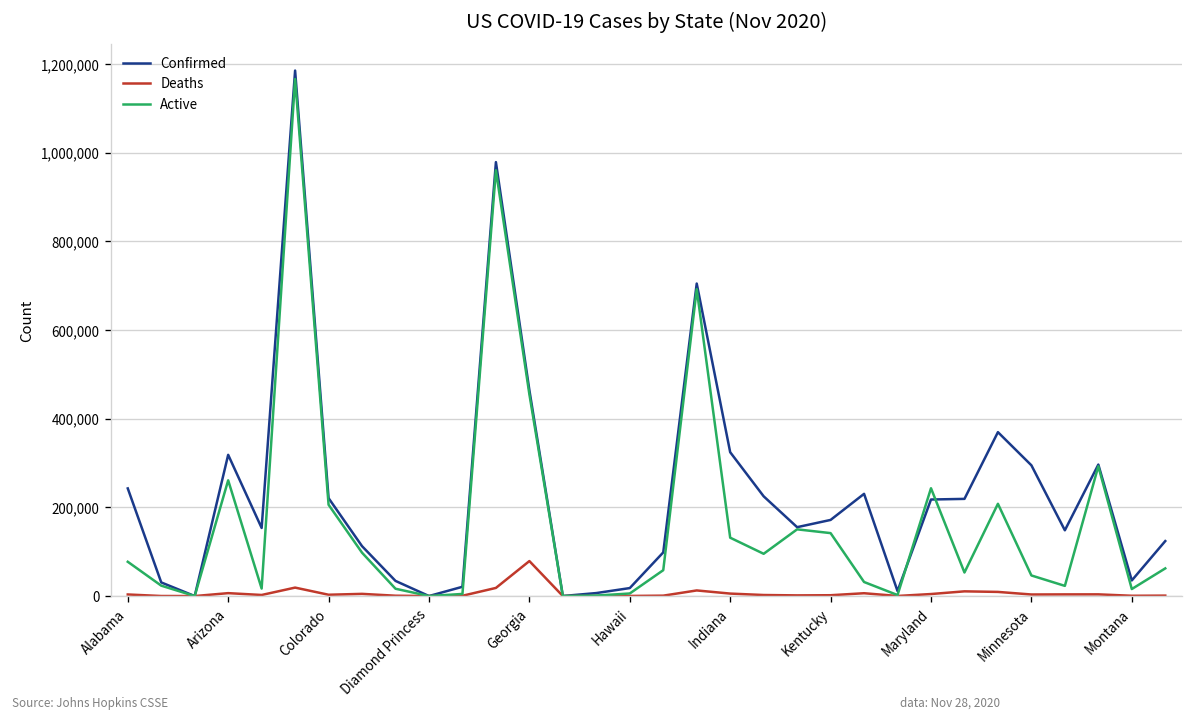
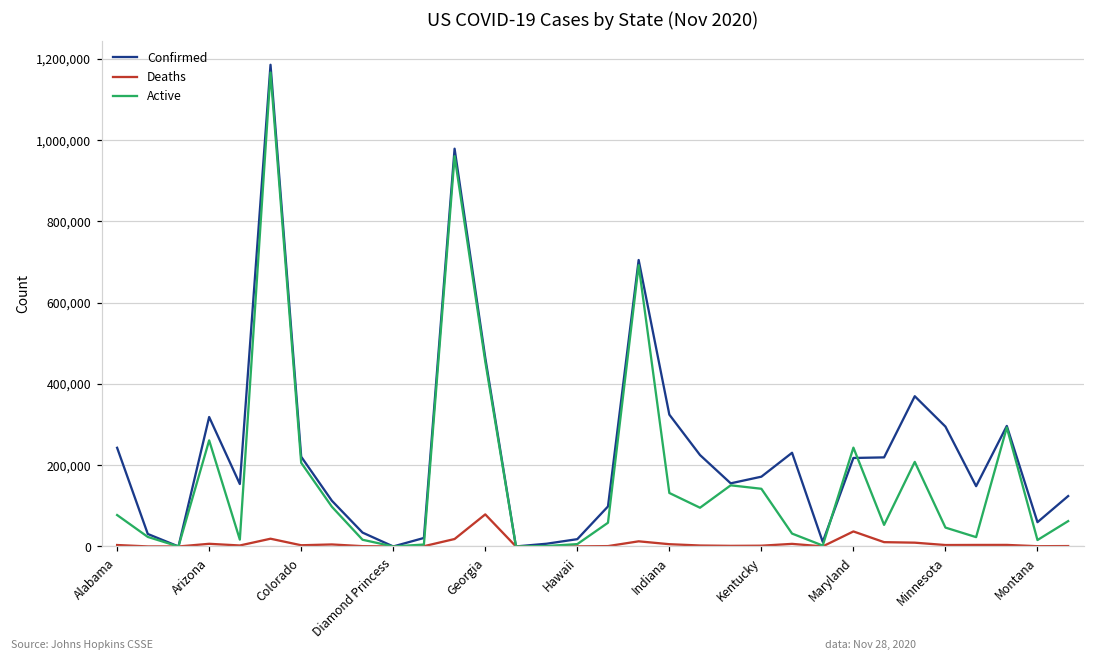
Deaths, Maryland: 0 -> 40,000
Confirmed, Montana: 40,000 -> 60,000
